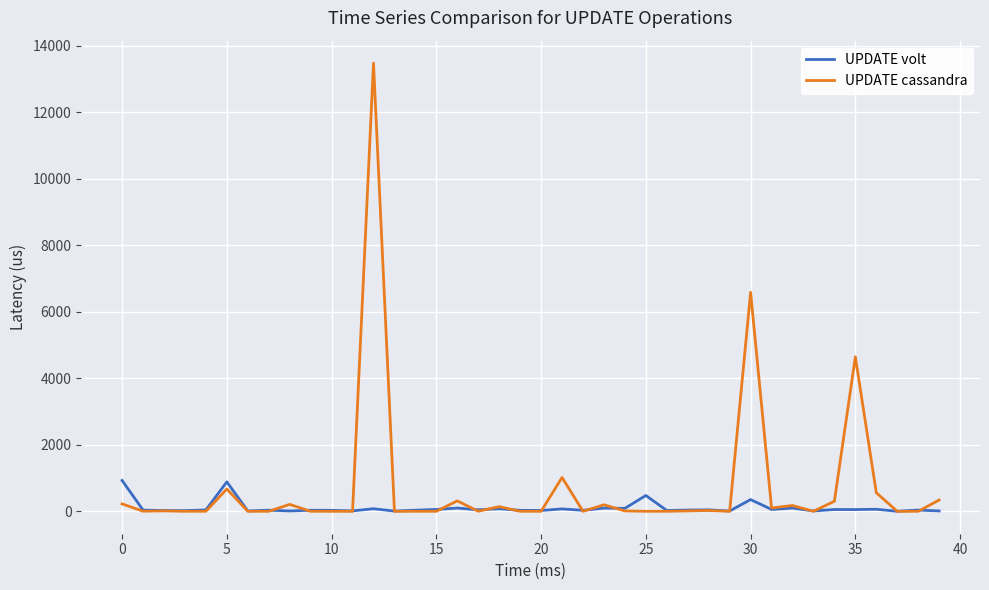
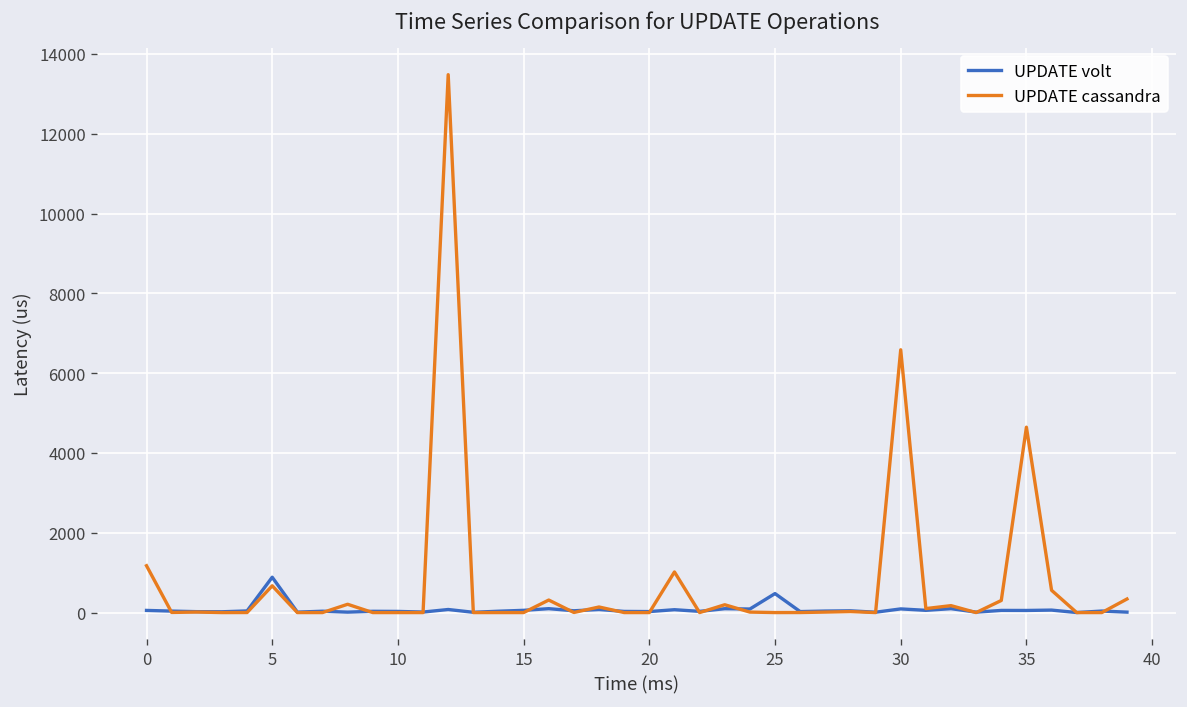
UPDATE volt, 0: 900 -> 100
UPDATE cassandra, 0: 200 -> 1200
UPDATE volt, 30: 400 -> 100
